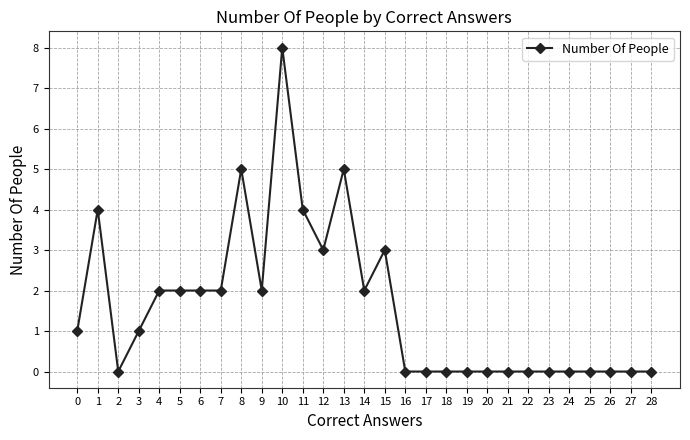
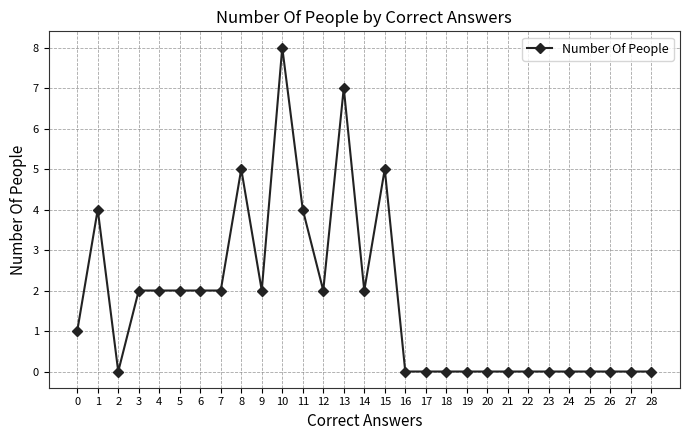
3: 1 -> 2
12: 3 -> 2
13: 5 -> 7
15: 3 -> 5
